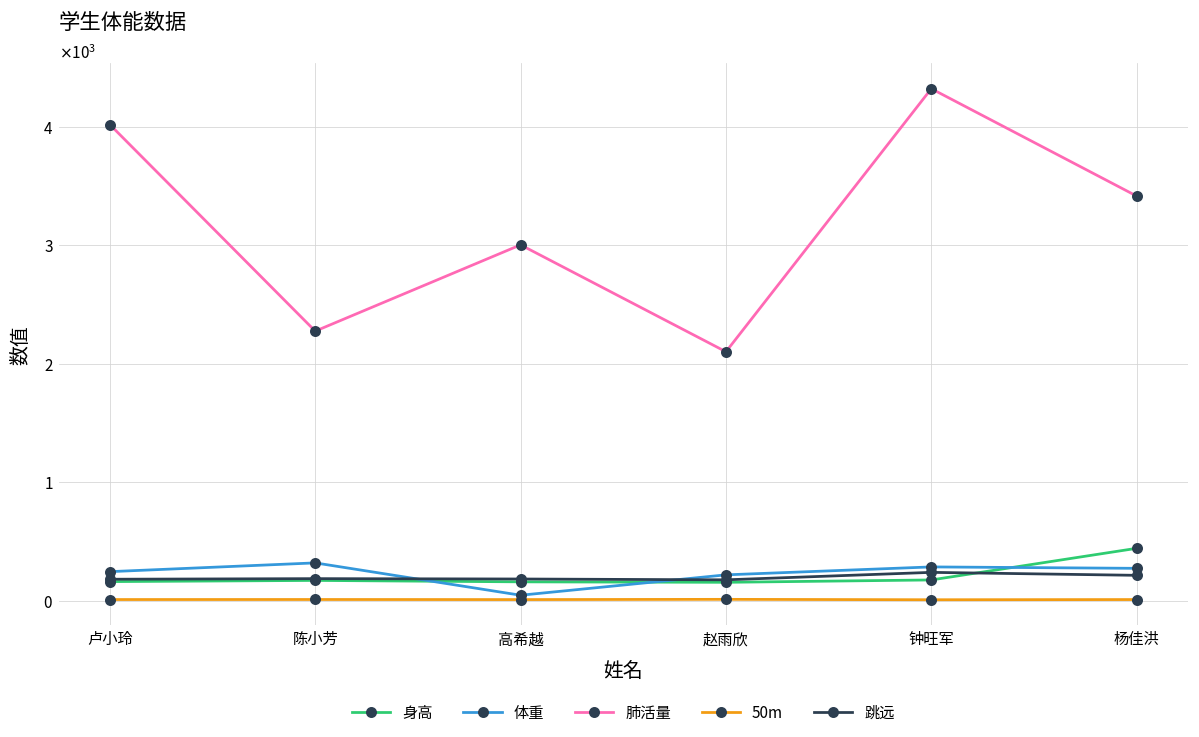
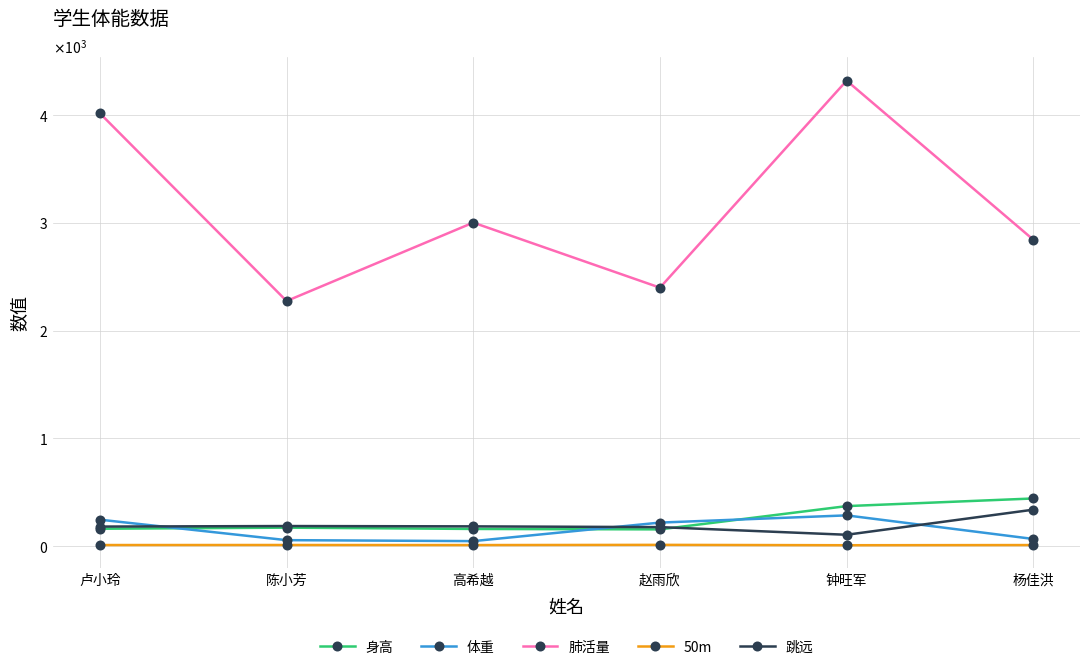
体重, 陈小芳: 320 -> 50
肺活量, 赵雨欣: 2100 -> 2400
身高, 钟旺军: 170 -> 370
跳远, 钟旺军: 240 -> 100
体重, 杨佳洪: 270 -> 70
肺活量, 杨佳洪: 3410 -> 2840
跳远, 杨佳洪: 210 -> 340
